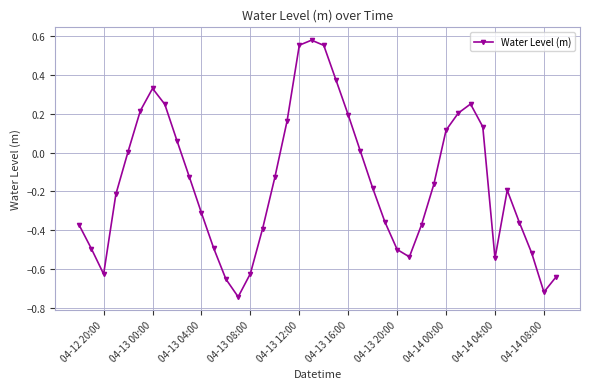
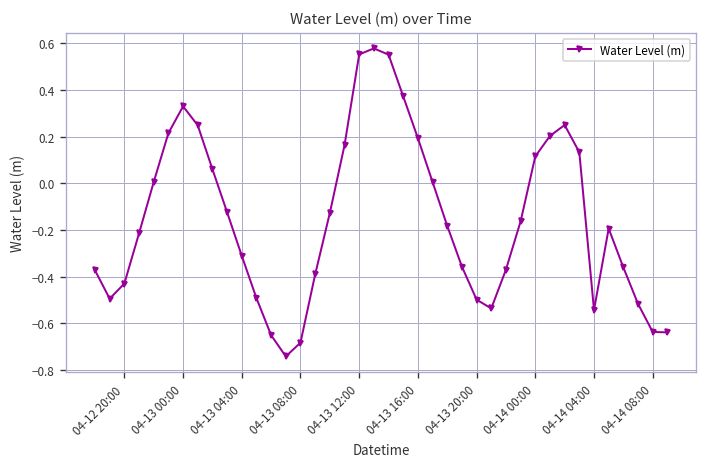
04-12 20:00: -0.63 -> -0.43
04-13 08:00: -0.62 -> -0.68
04-14 08:00: -0.72 -> -0.64
